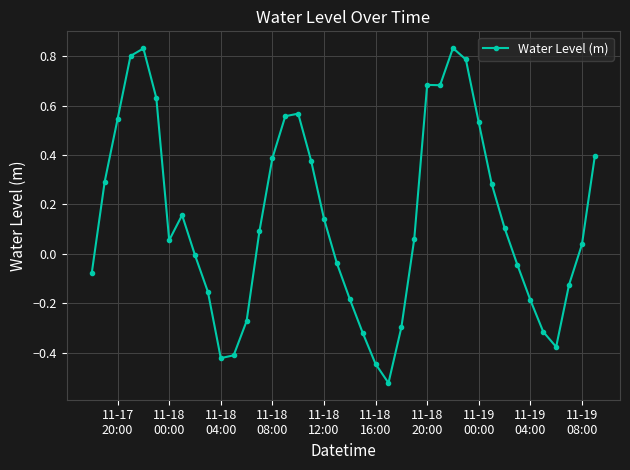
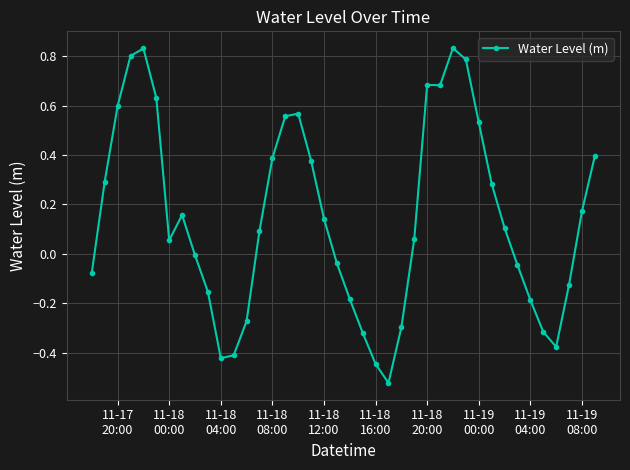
11-17 20:00: 0.55 -> 0.60
11-19 08:00: 0.04 -> 0.17
